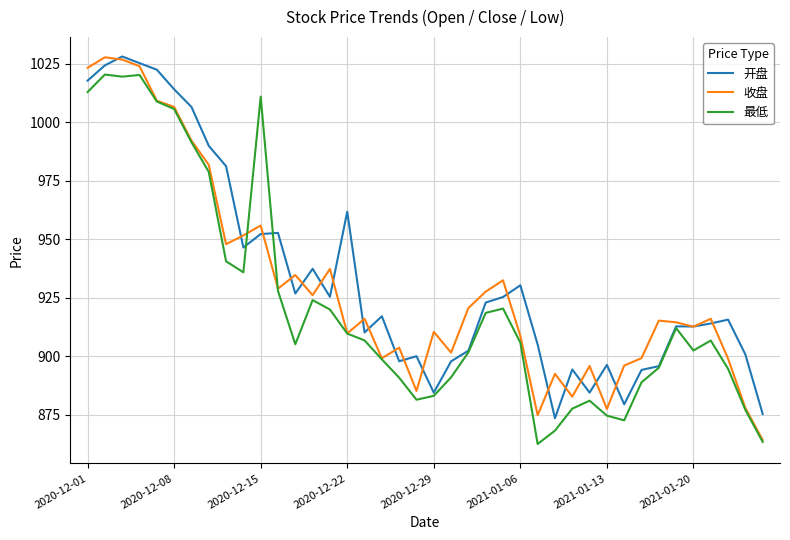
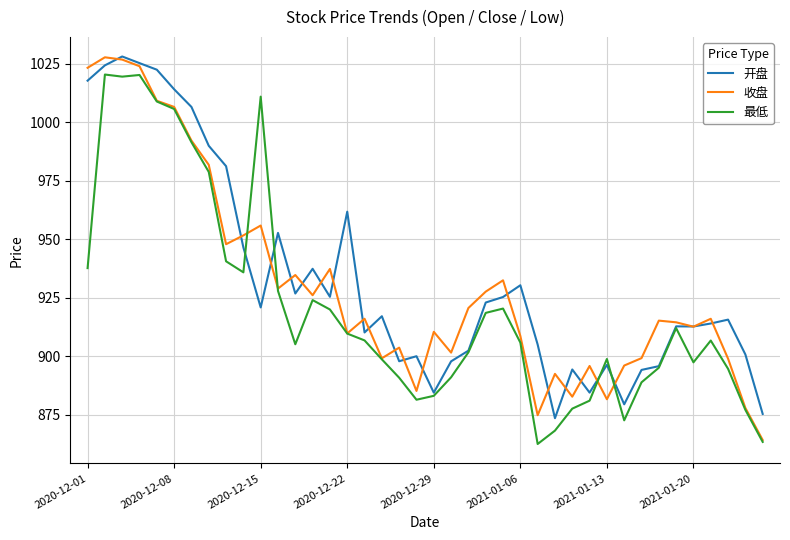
最低, 2020-12-01: 1013 -> 938
开盘, 2020-12-15: 952 -> 921
收盘, 2021-01-13: 877 -> 882
最低, 2021-01-13: 875 -> 899
最低, 2021-01-20: 902 -> 897
